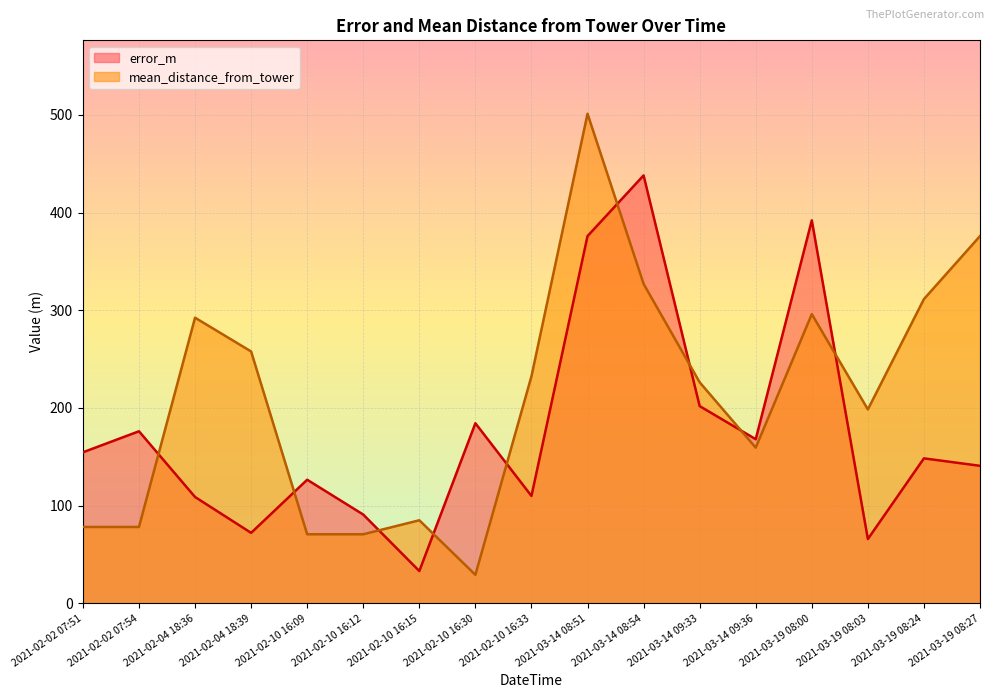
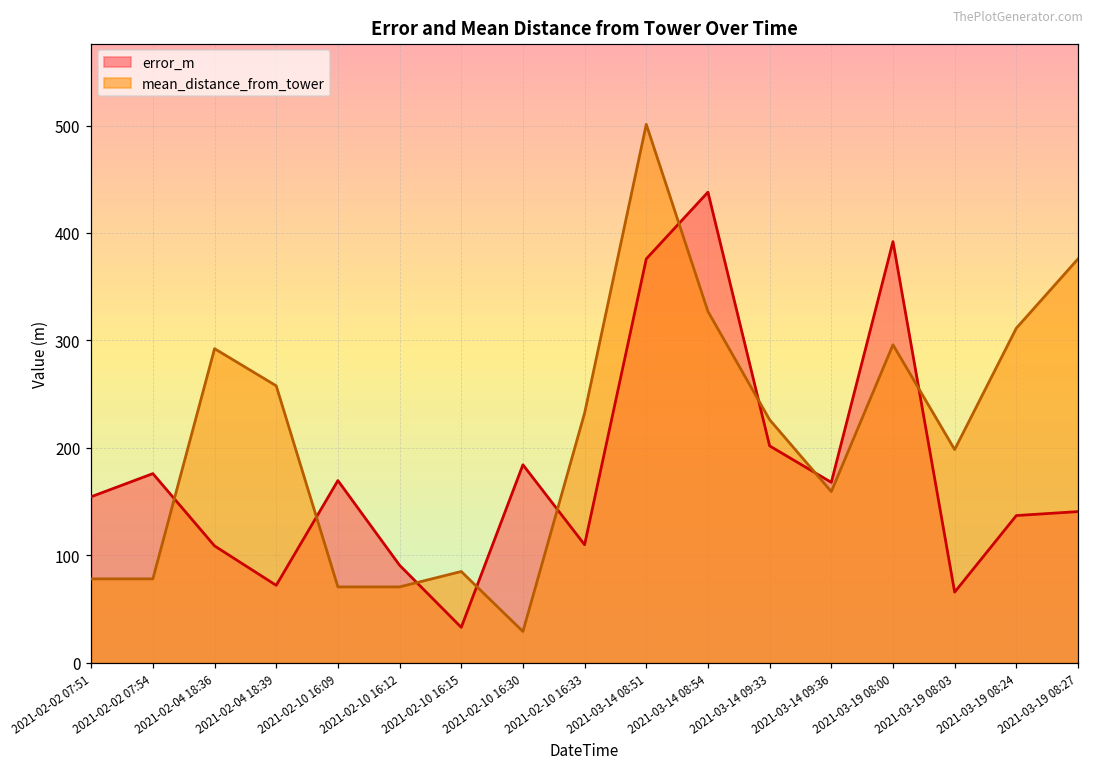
error_m, 2021-02-10 16:09: 130 -> 170
error_m, 2021-03-19 08:24: 150 -> 140
